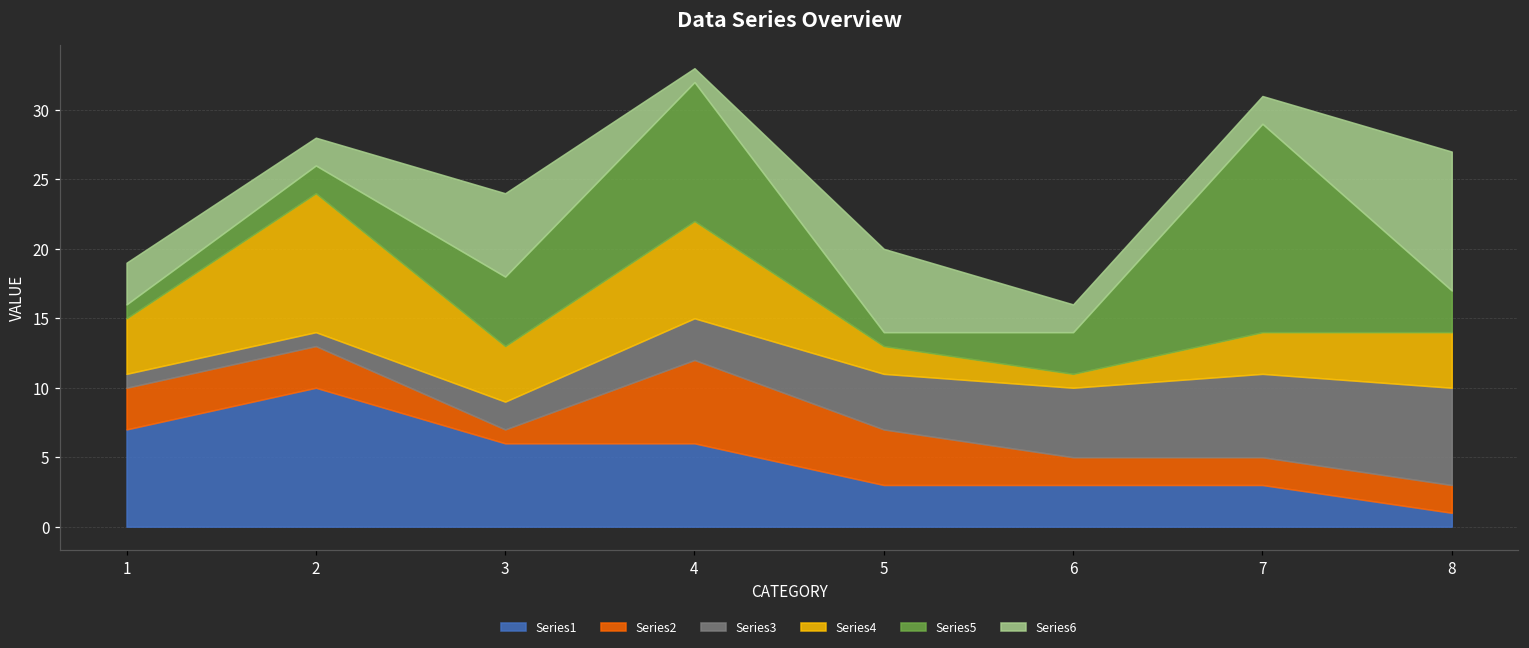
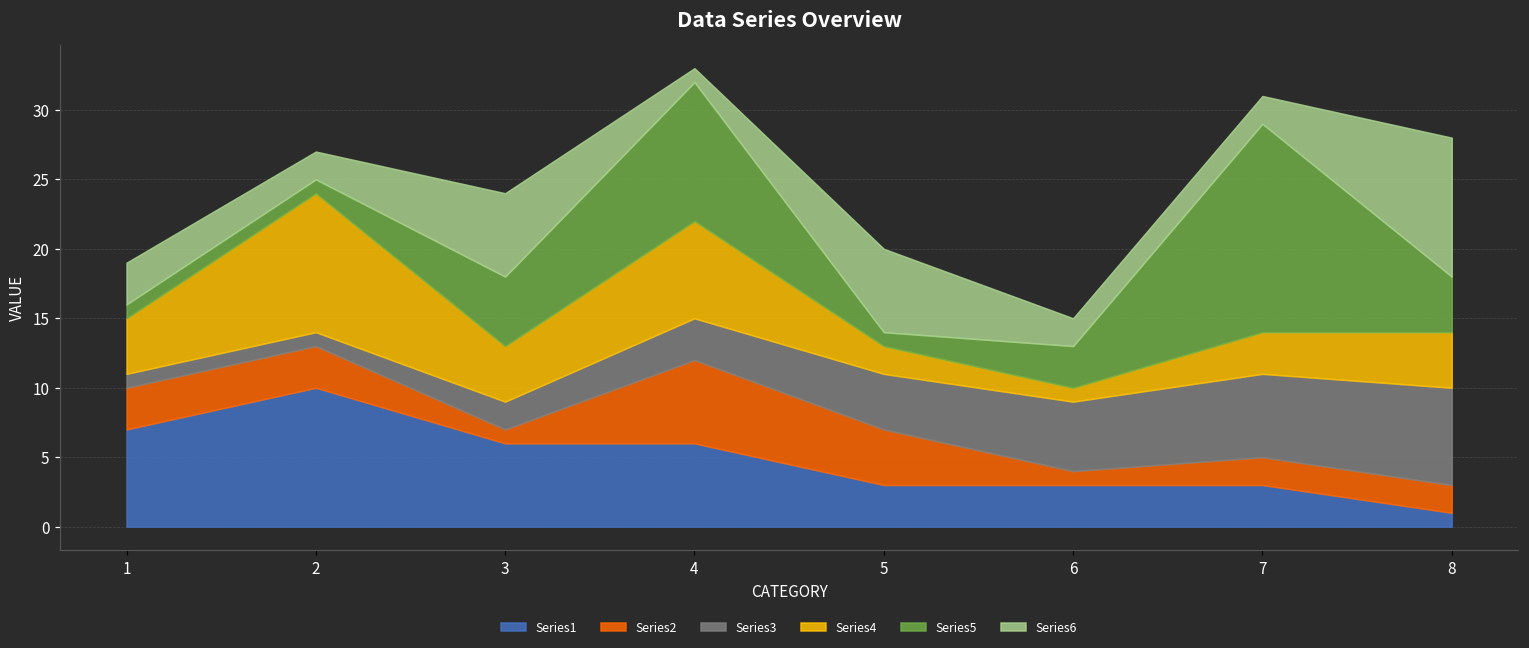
Series5, 2: 2.0 -> 1.0
Series2, 6: 2.0 -> 1.0
Series5, 8: 3.0 -> 4.0
